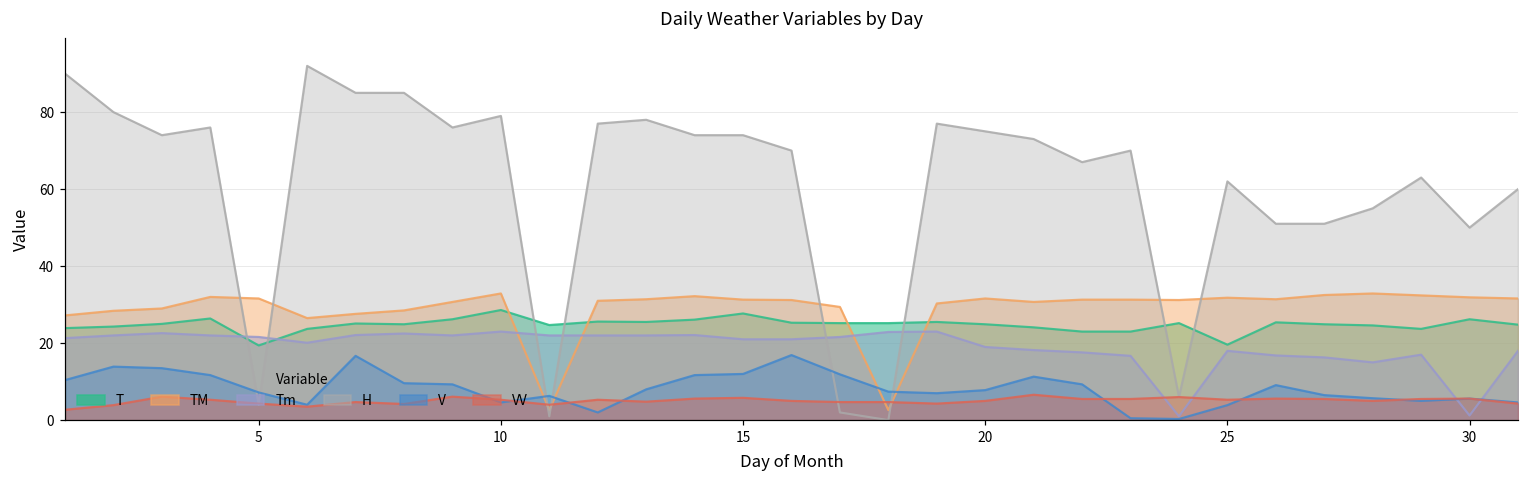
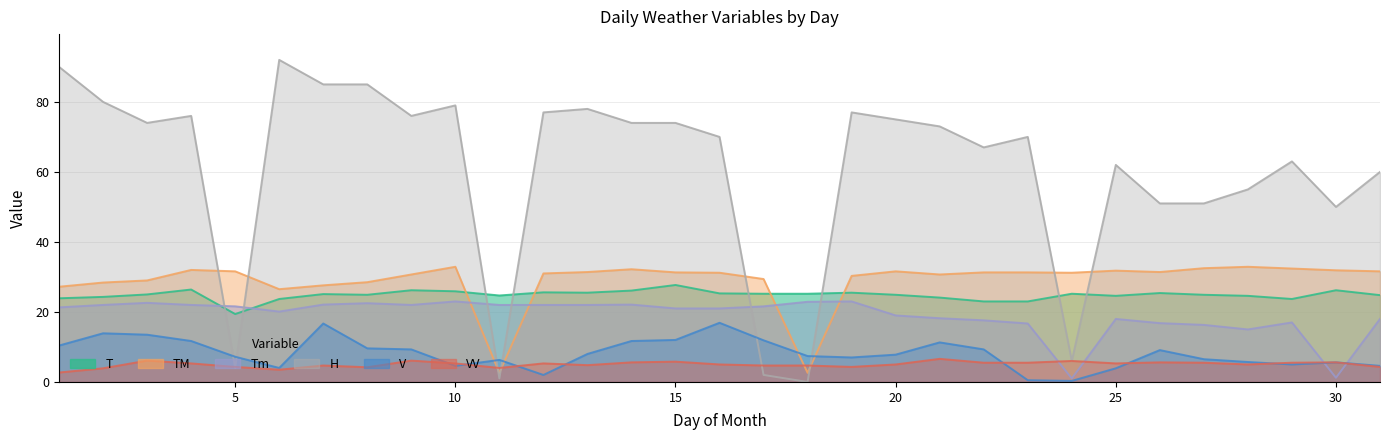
T, 10: 29 -> 26
T, 25: 20 -> 25
